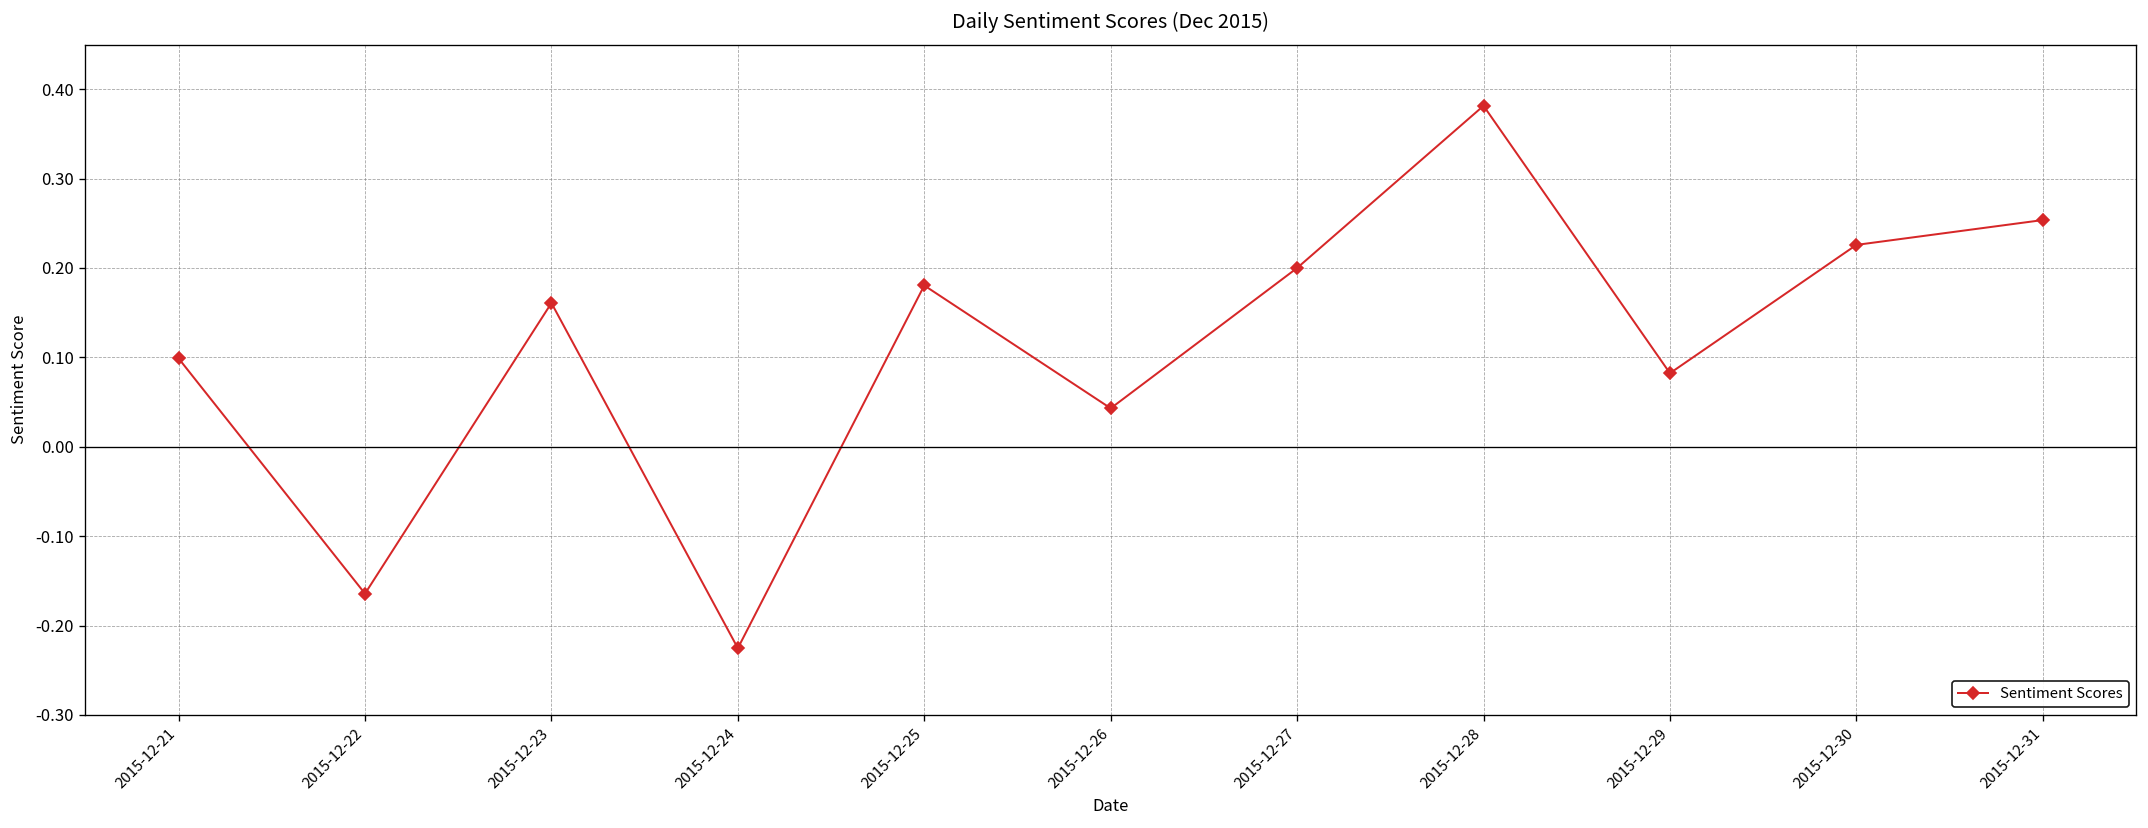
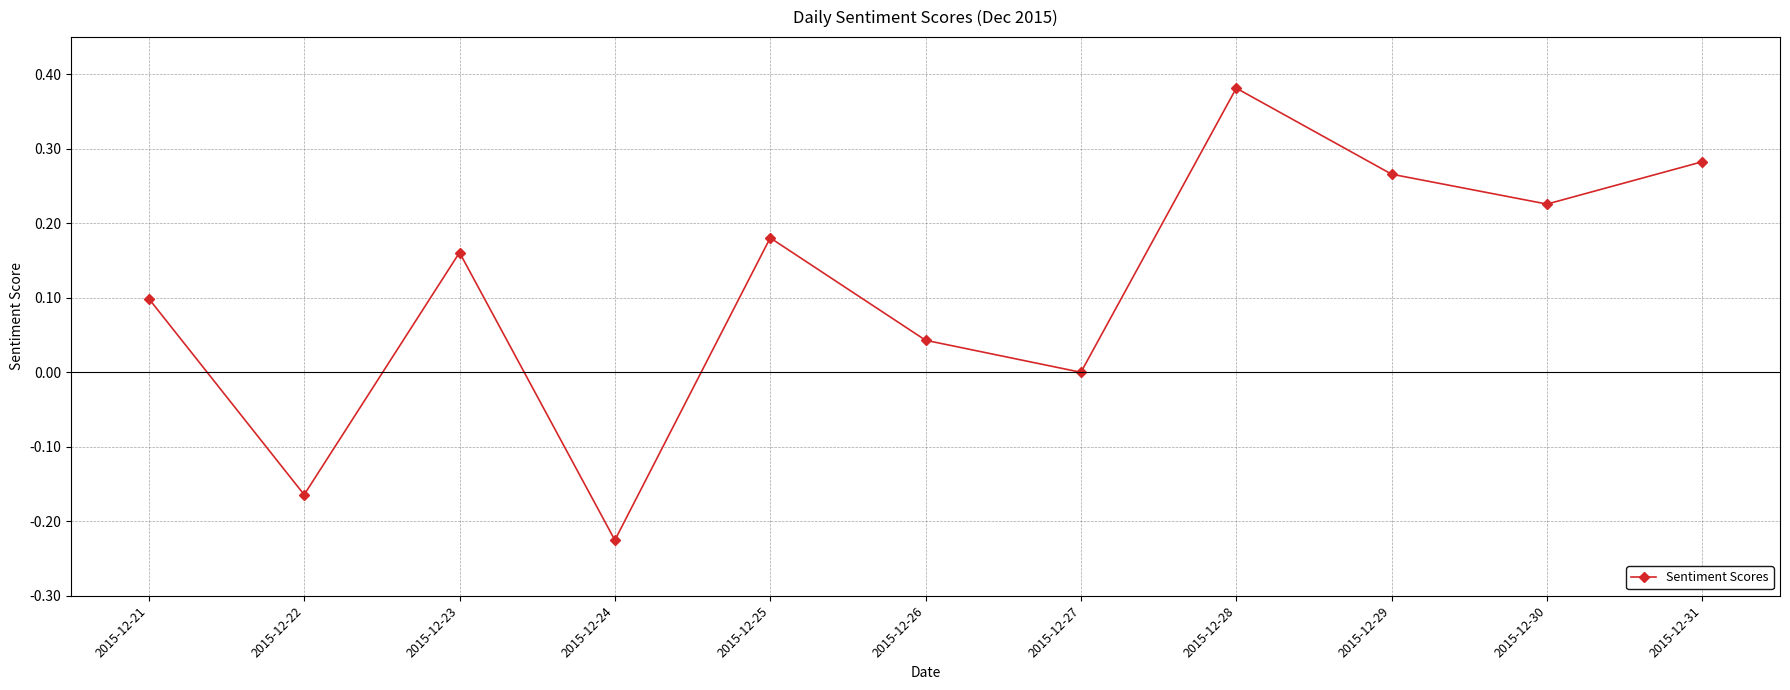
2015-12-27: 0.2 -> 0.0
2015-12-29: 0.08 -> 0.27
2015-12-31: 0.25 -> 0.28
